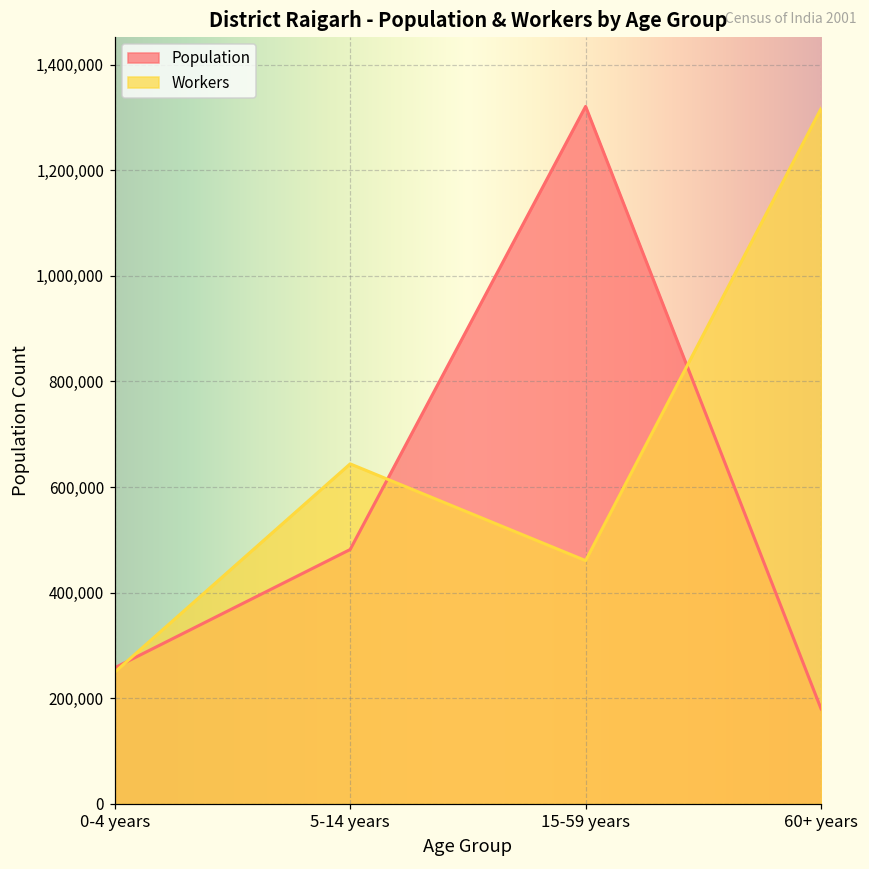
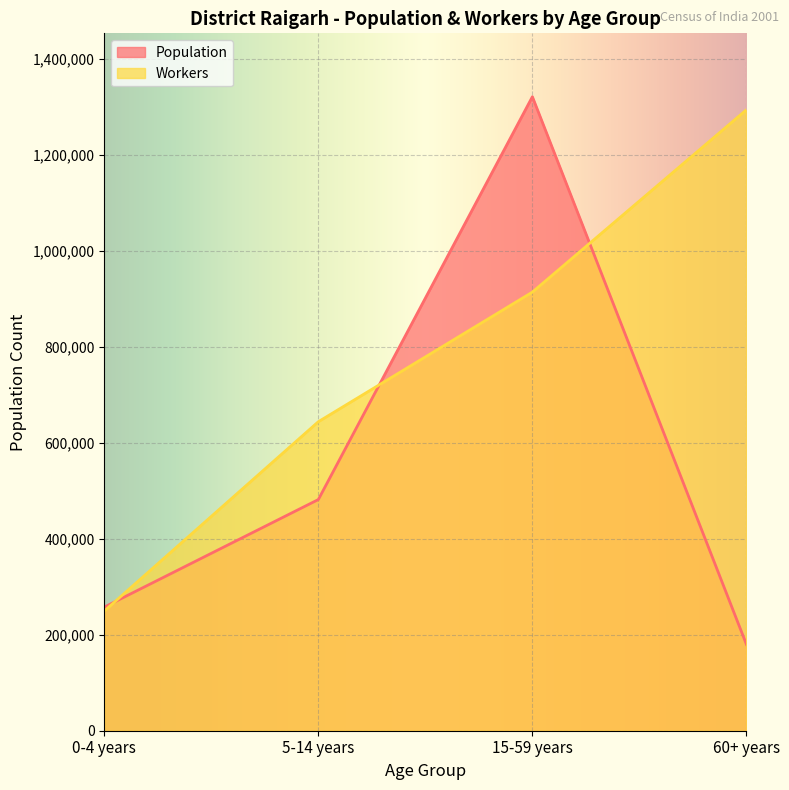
Workers, 15-59 years: 460,000 -> 910,000
Workers, 60+ years: 1,320,000 -> 1,290,000
